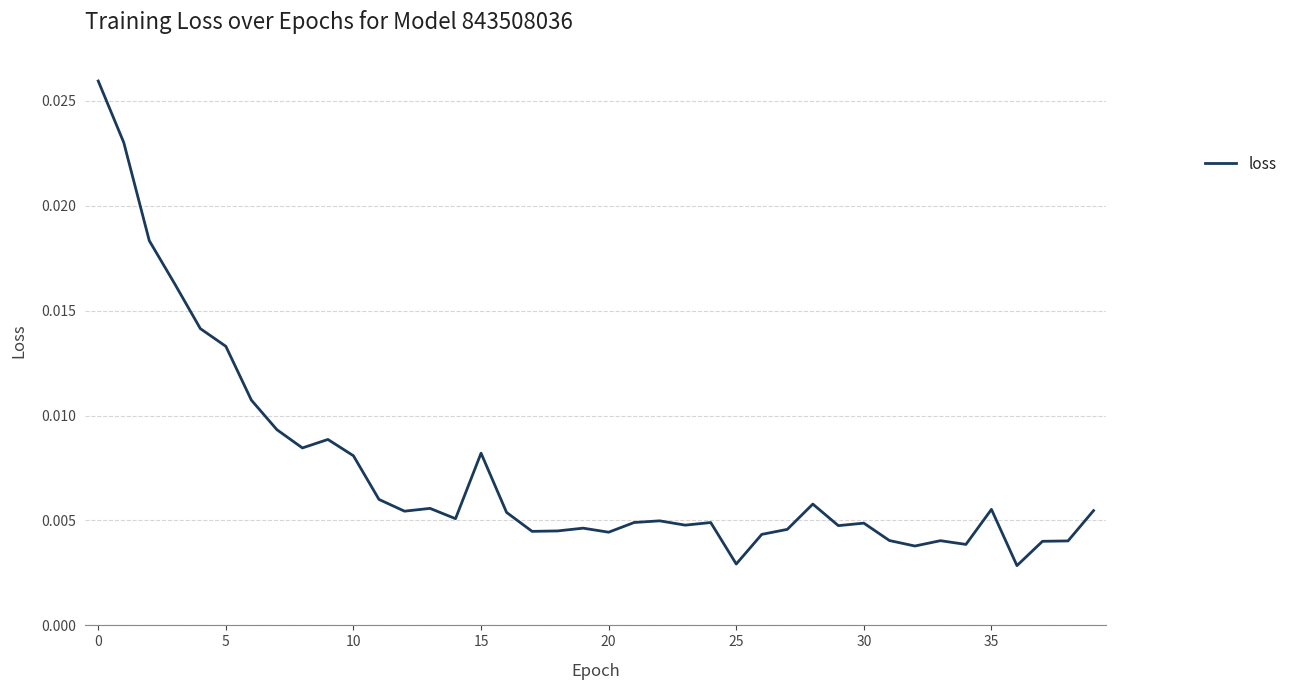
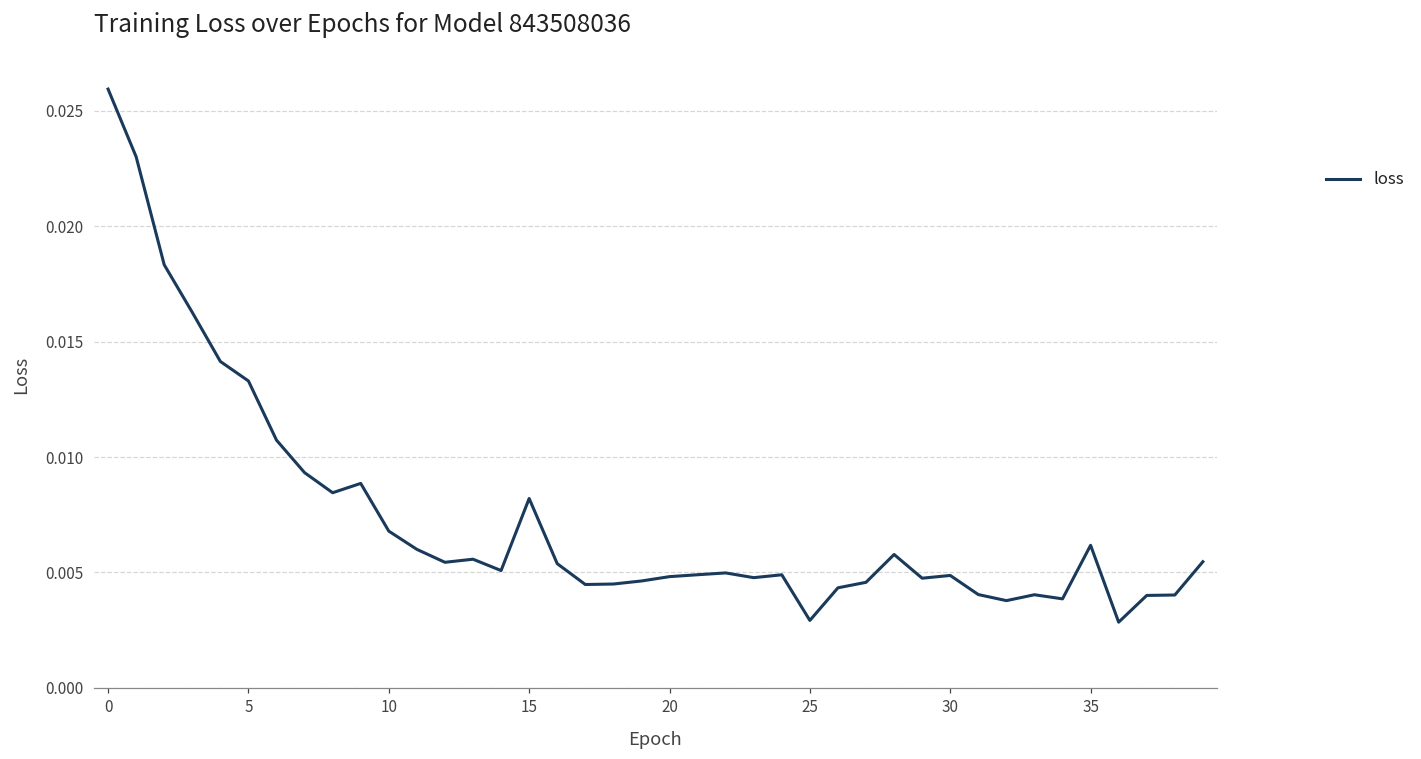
10: 0.0081 -> 0.0068
20: 0.0044 -> 0.0048
35: 0.0055 -> 0.0062
